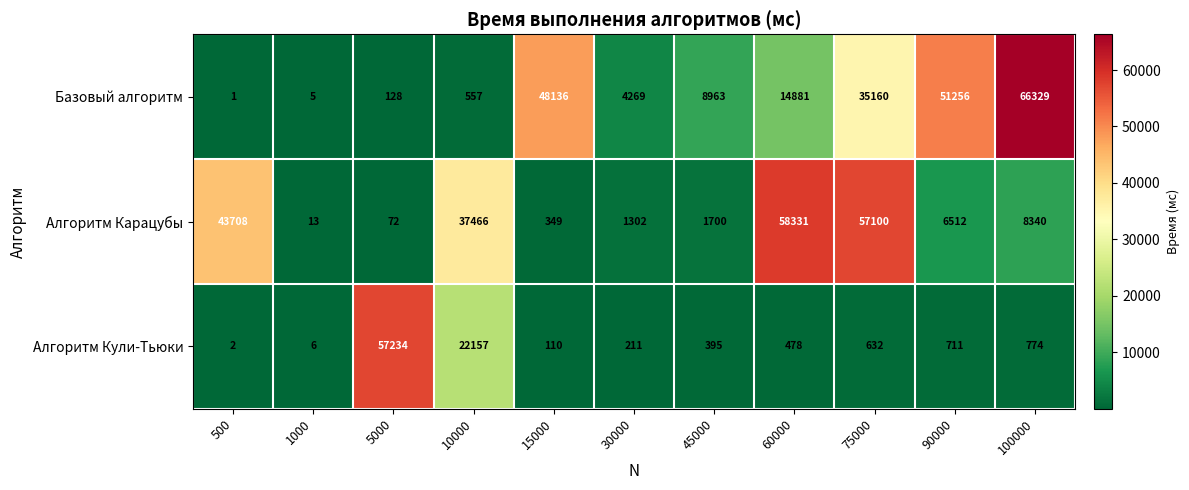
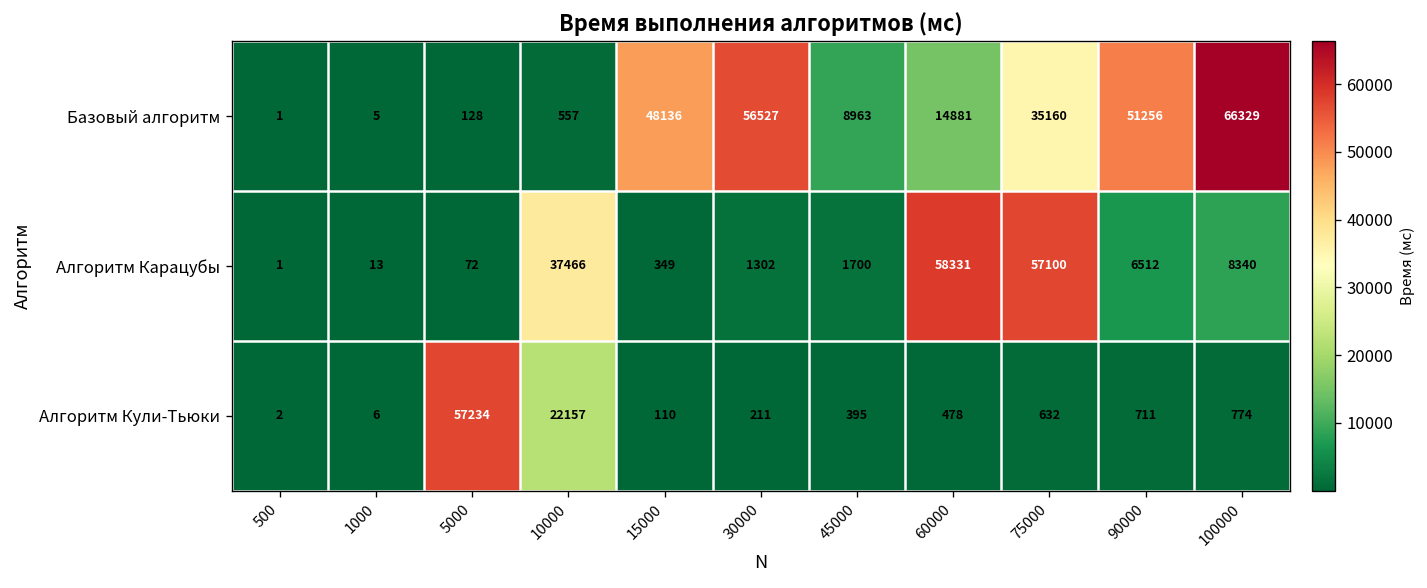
Базовый алгоритм, 30000: 4269 -> 56527
Алгоритм Карацубы, 500: 43708 -> 1
